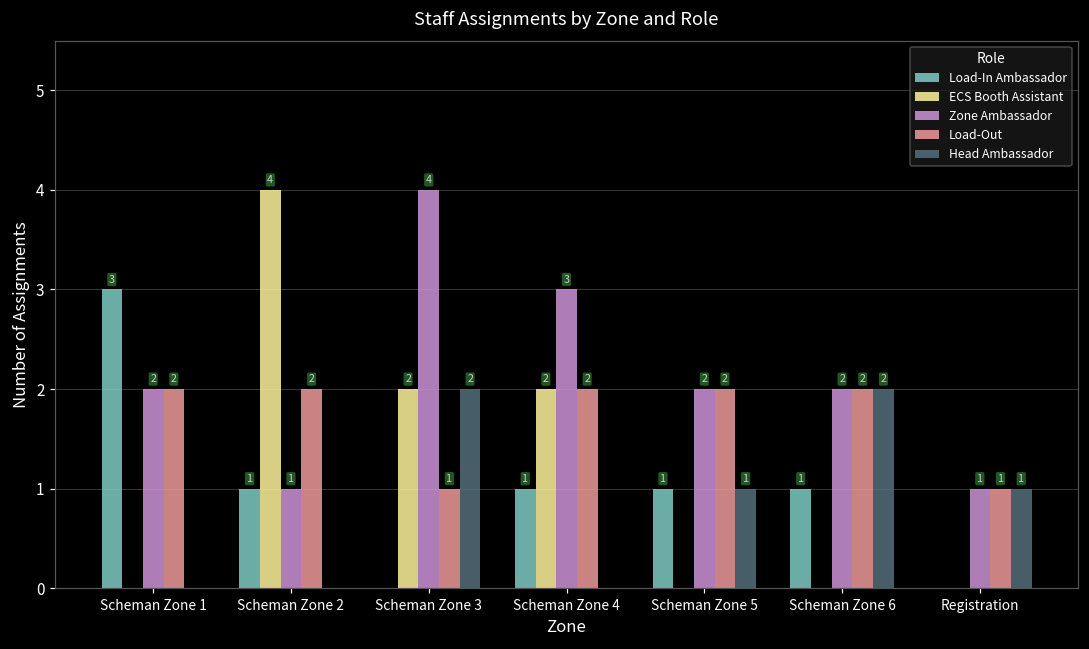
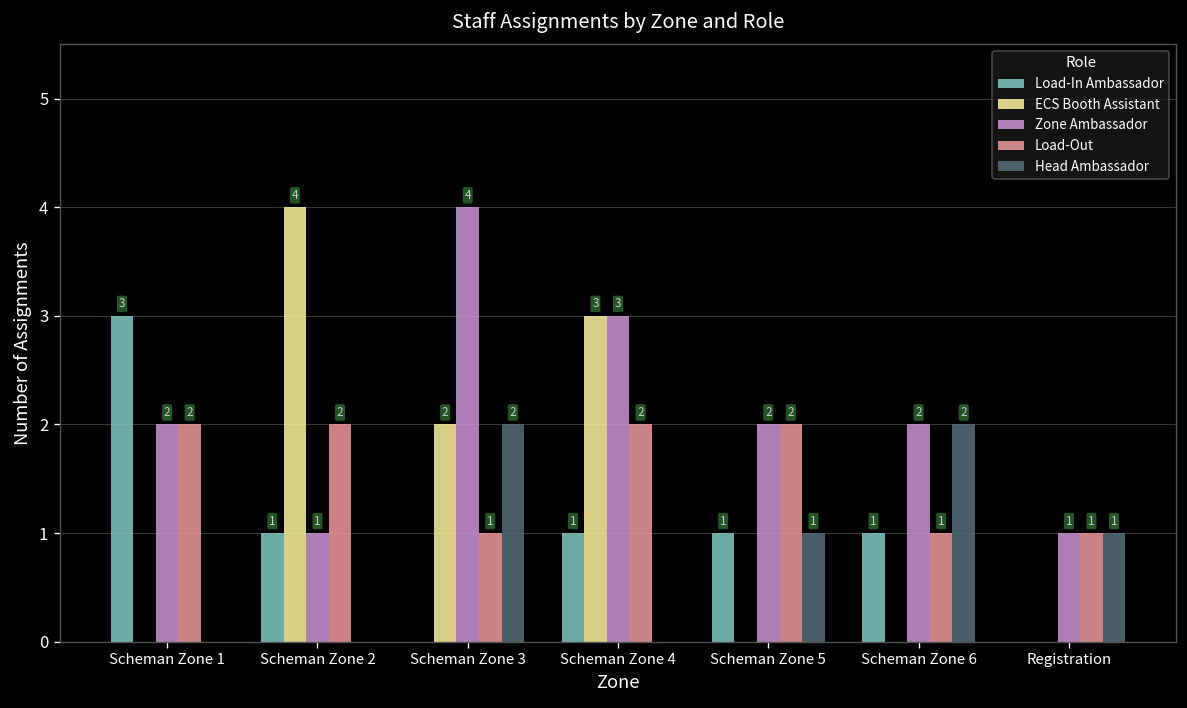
ECS Booth Assistant, Scheman Zone 4: 2 -> 3
Load-Out, Scheman Zone 6: 2 -> 1
